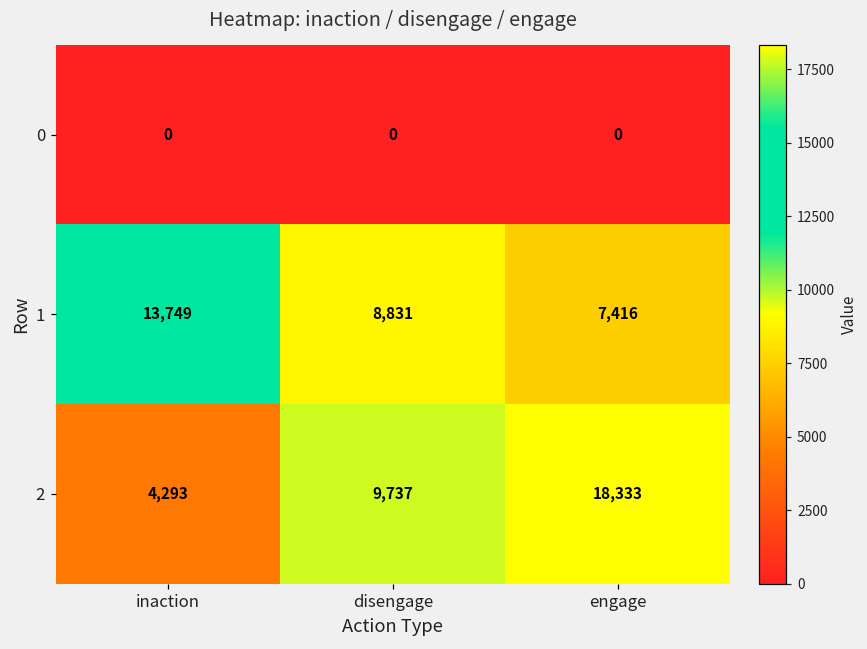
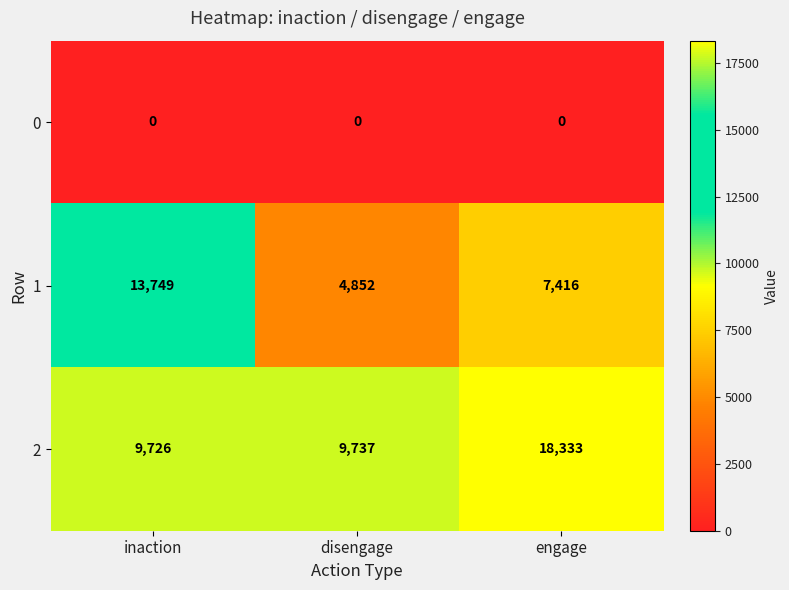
1, disengage: 8,831 -> 4,852
2, inaction: 4,293 -> 9,726
